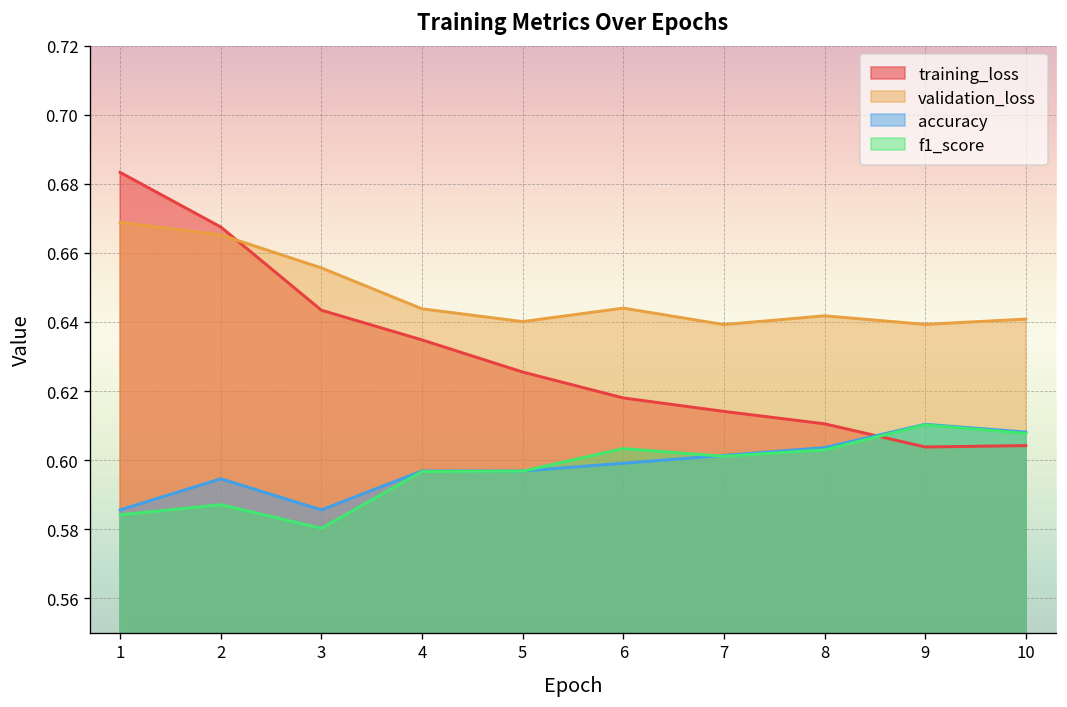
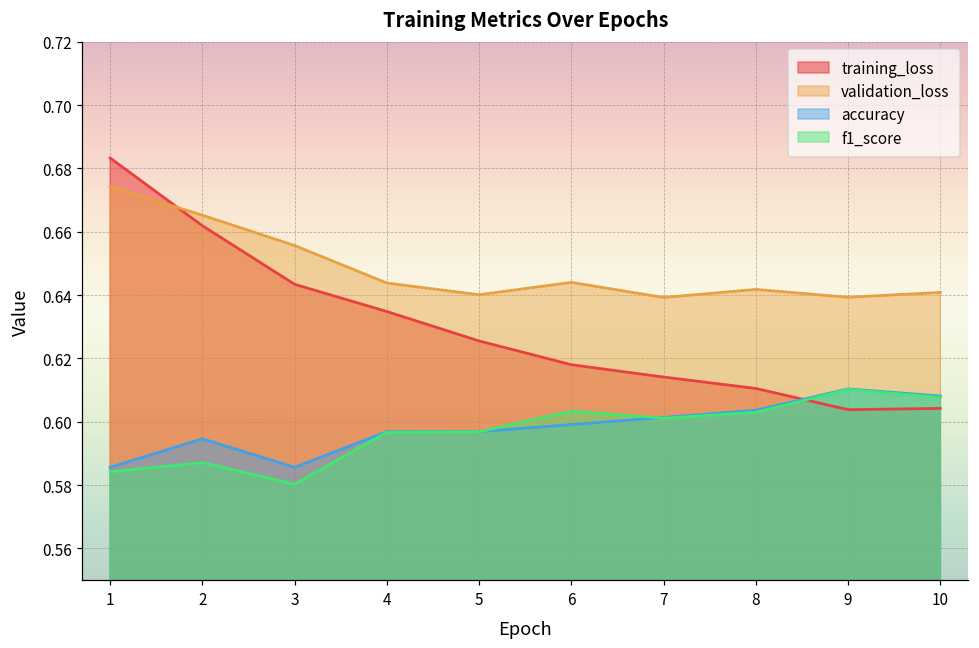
validation_loss, 1: 0.669 -> 0.674
training_loss, 2: 0.668 -> 0.662
